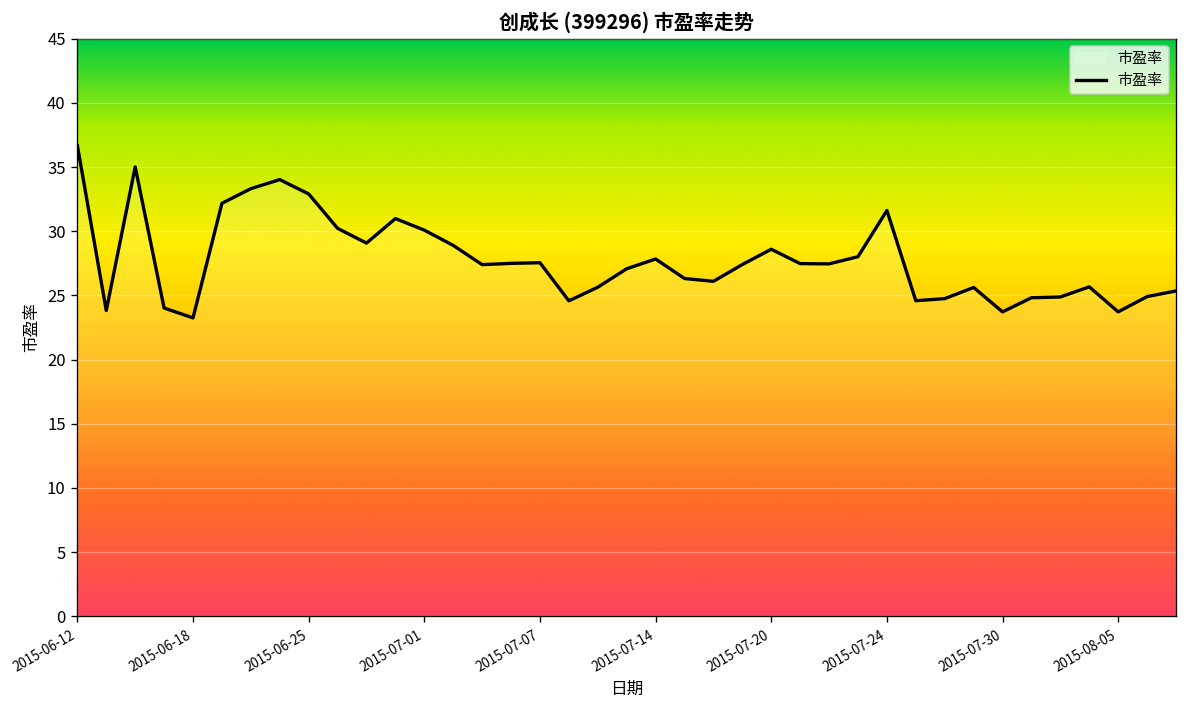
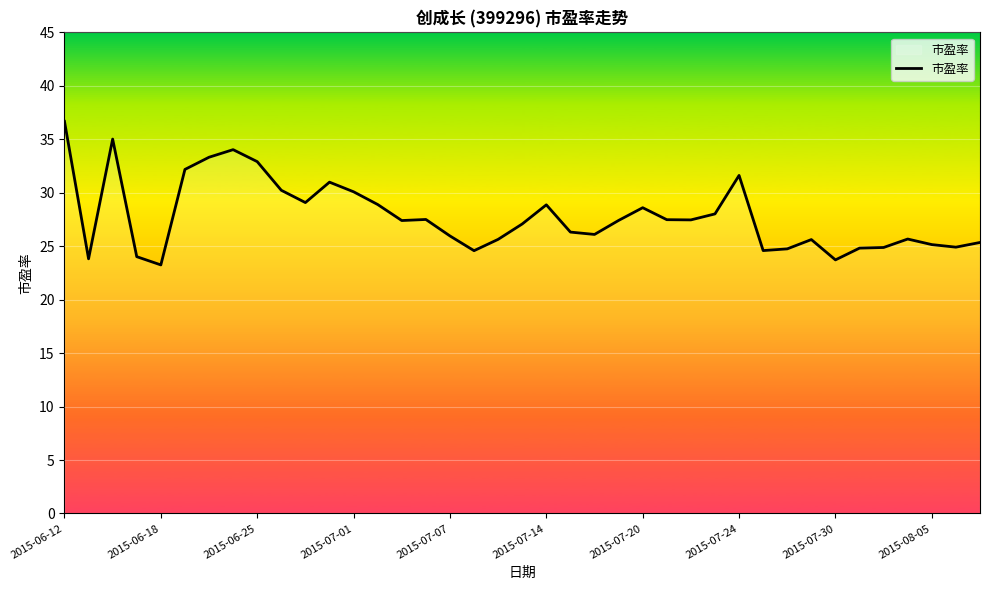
2015-07-07: 27.6 -> 26.0
2015-07-14: 27.8 -> 28.9
2015-08-05: 23.7 -> 25.2
